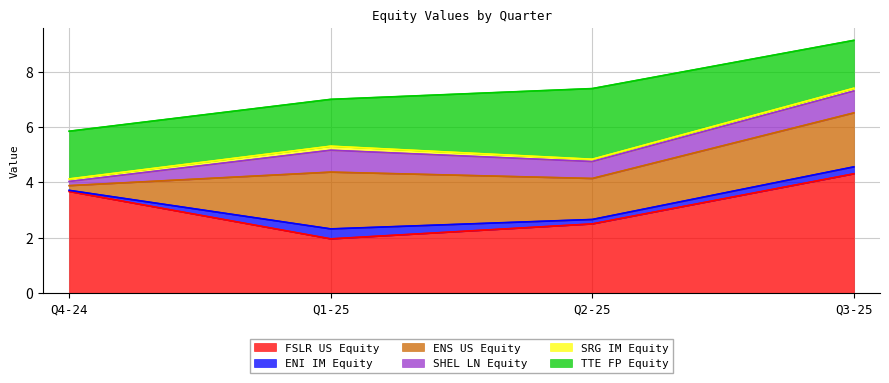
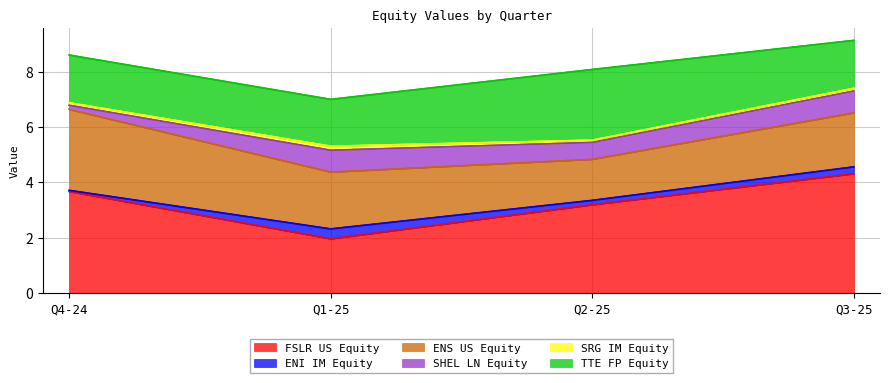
ENS US Equity, Q4-24: 0.2 -> 2.9
FSLR US Equity, Q2-25: 2.5 -> 3.2
